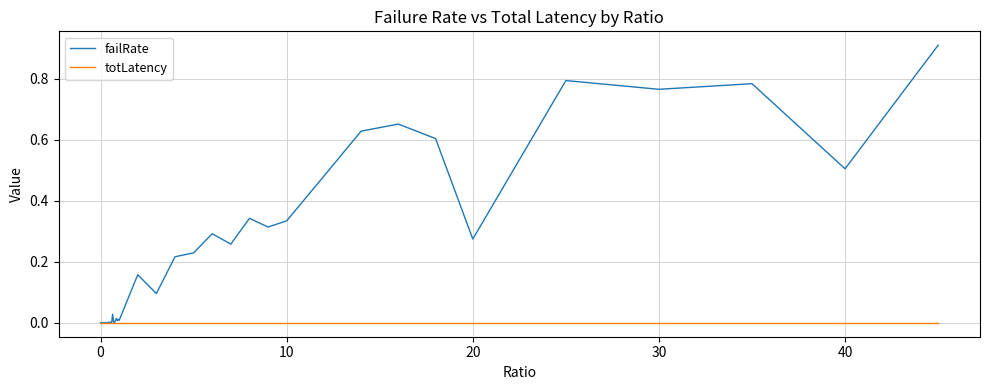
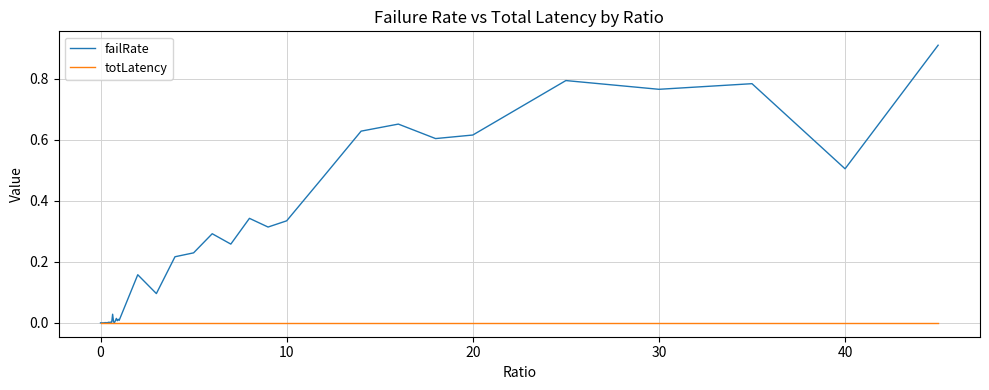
failRate, 20: 0.27 -> 0.62
